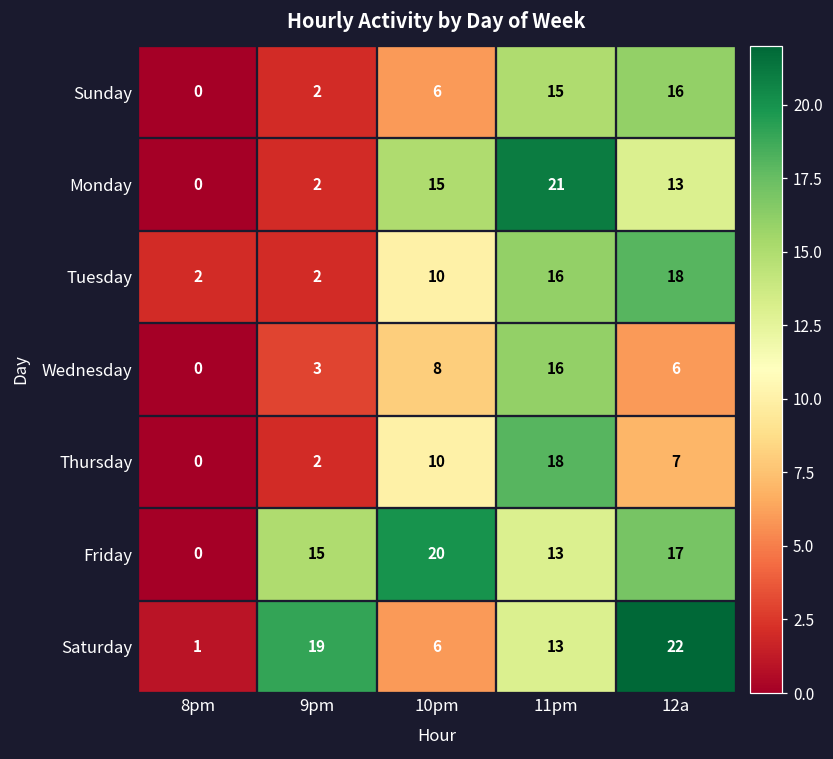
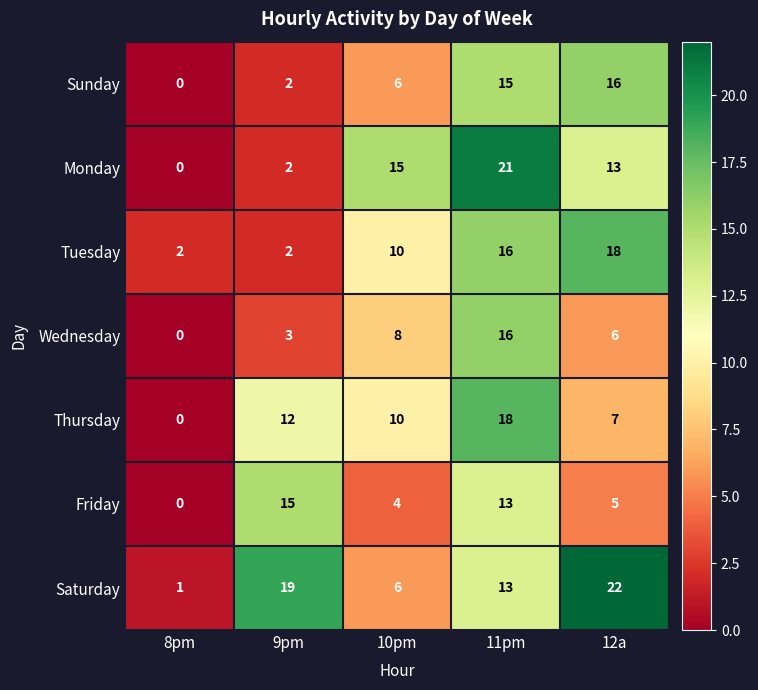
Thursday, 9pm: 2 -> 12
Friday, 10pm: 20 -> 4
Friday, 12a: 17 -> 5
